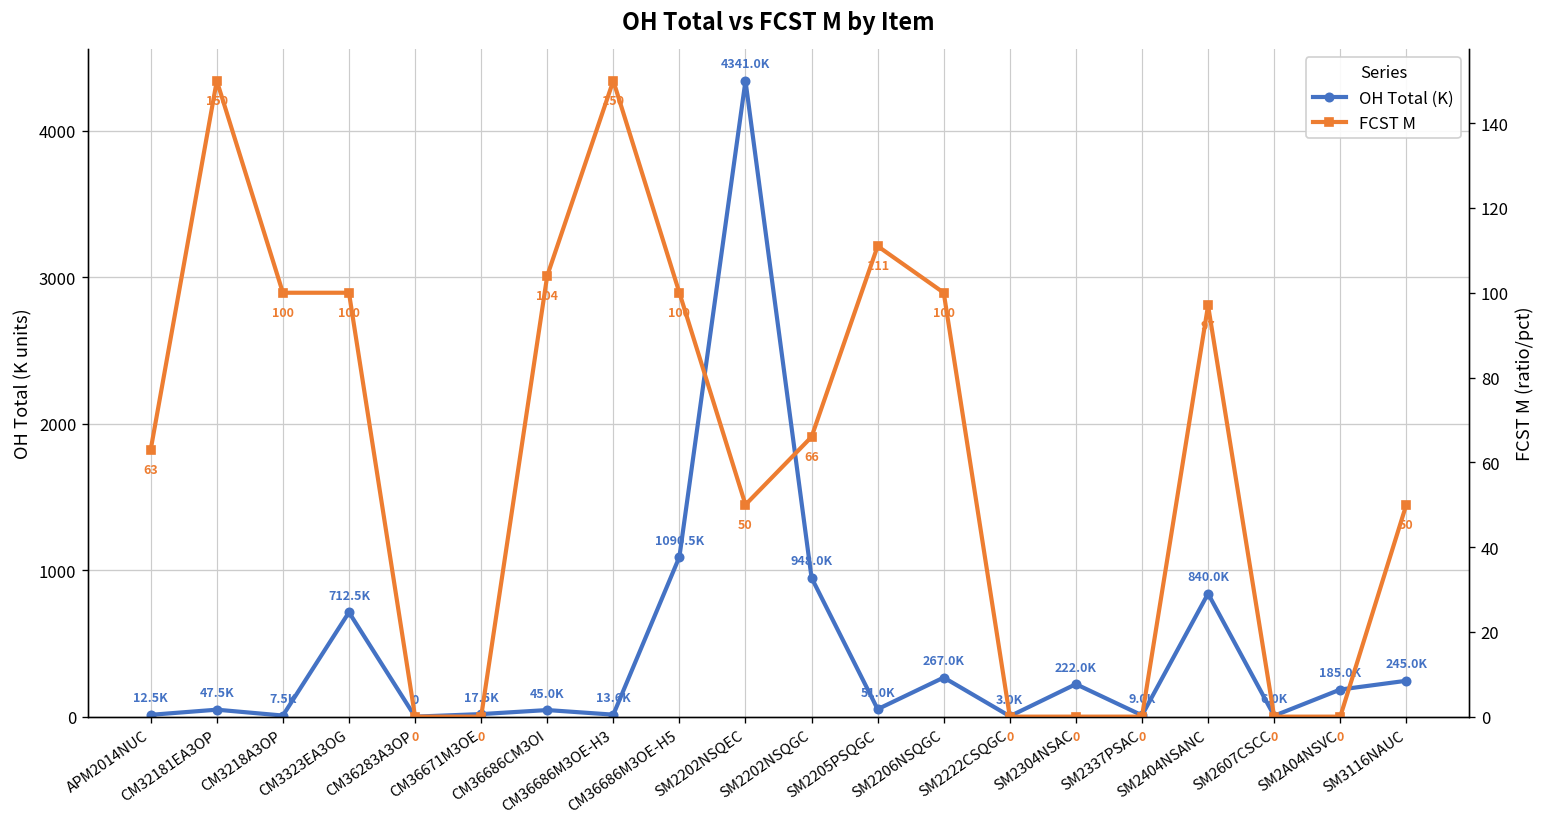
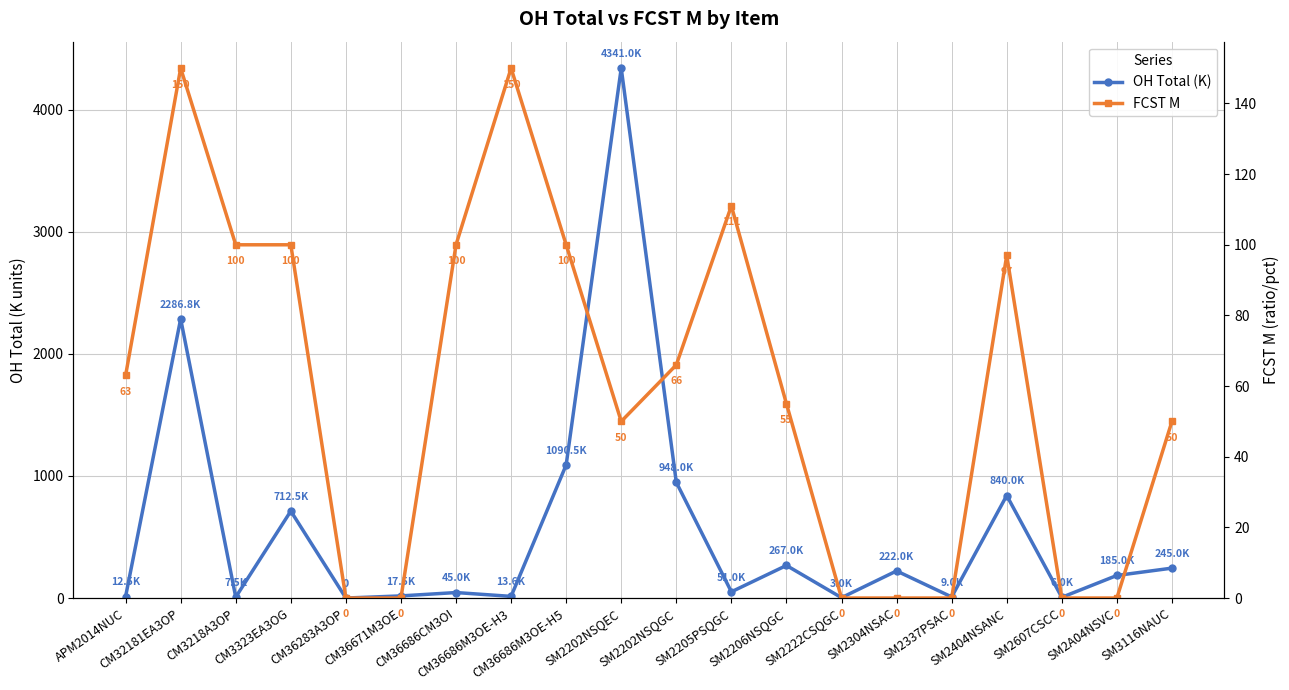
OH Total (K), CM32181EA3OP: 47.5K -> 2286.8K
FCST M, CM36686CM3OI: 104 -> 100
FCST M, SM2206NSQGC: 100 -> 55
